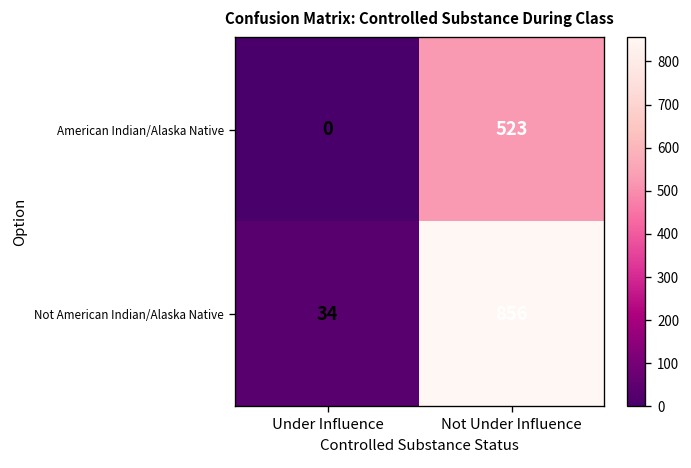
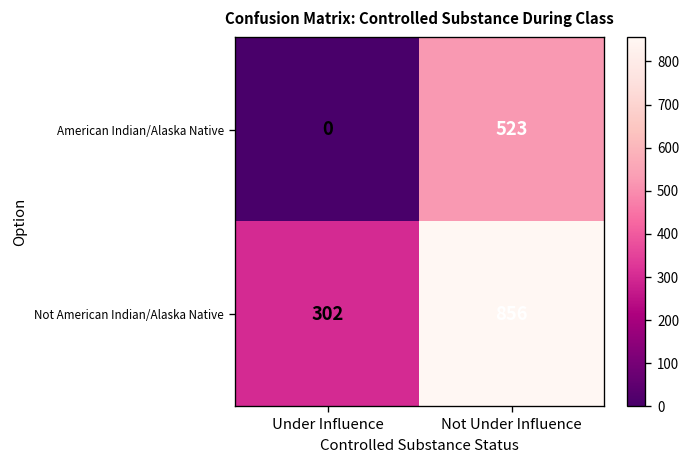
Not American Indian/Alaska Native, Under Influence: 34 -> 302
